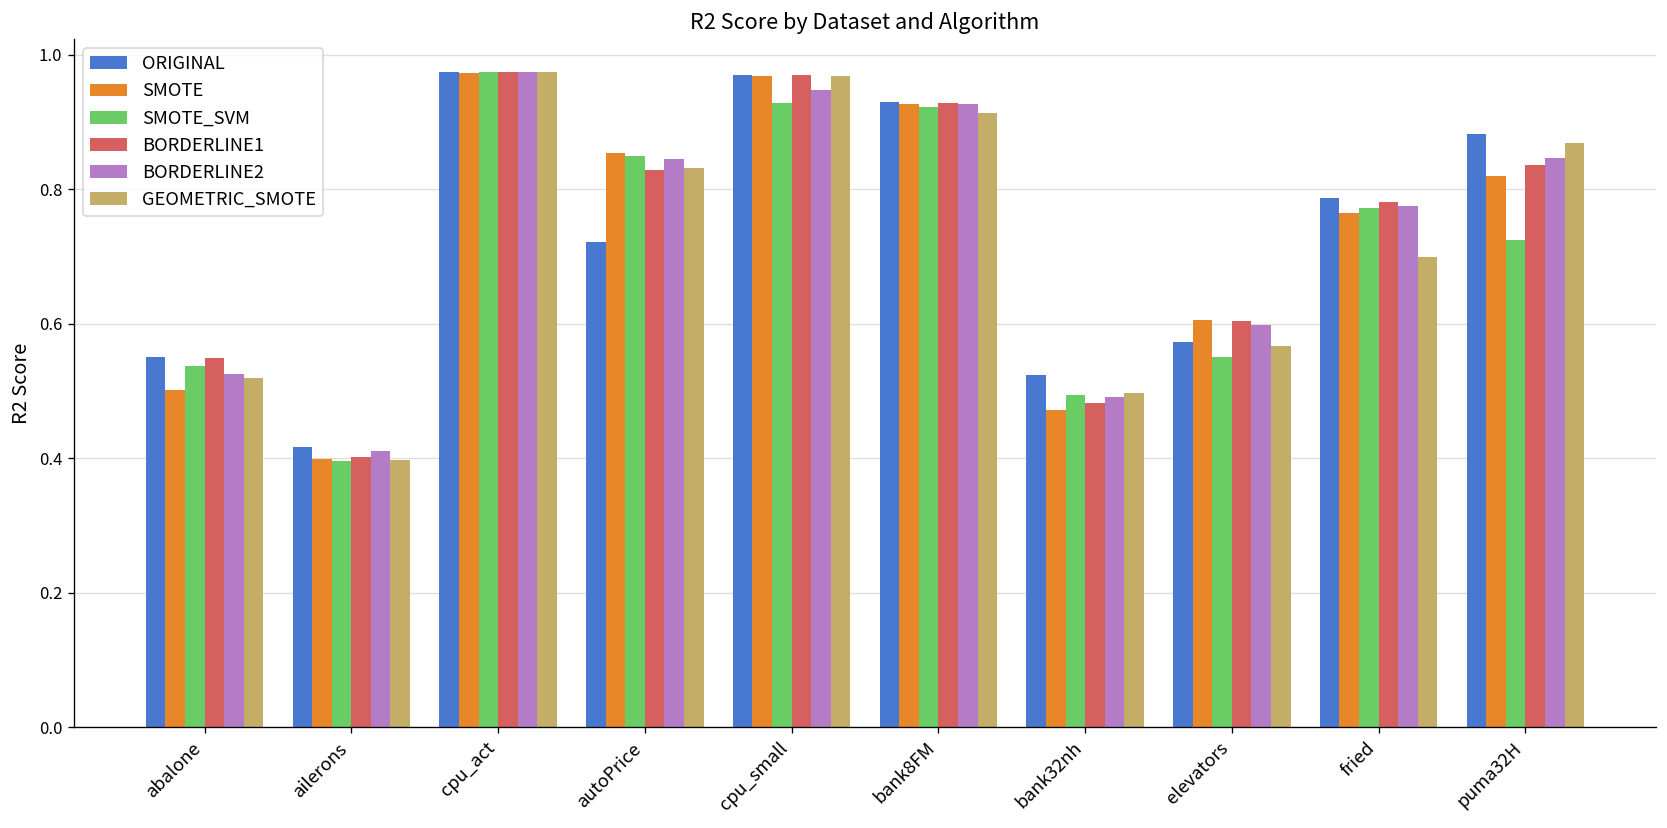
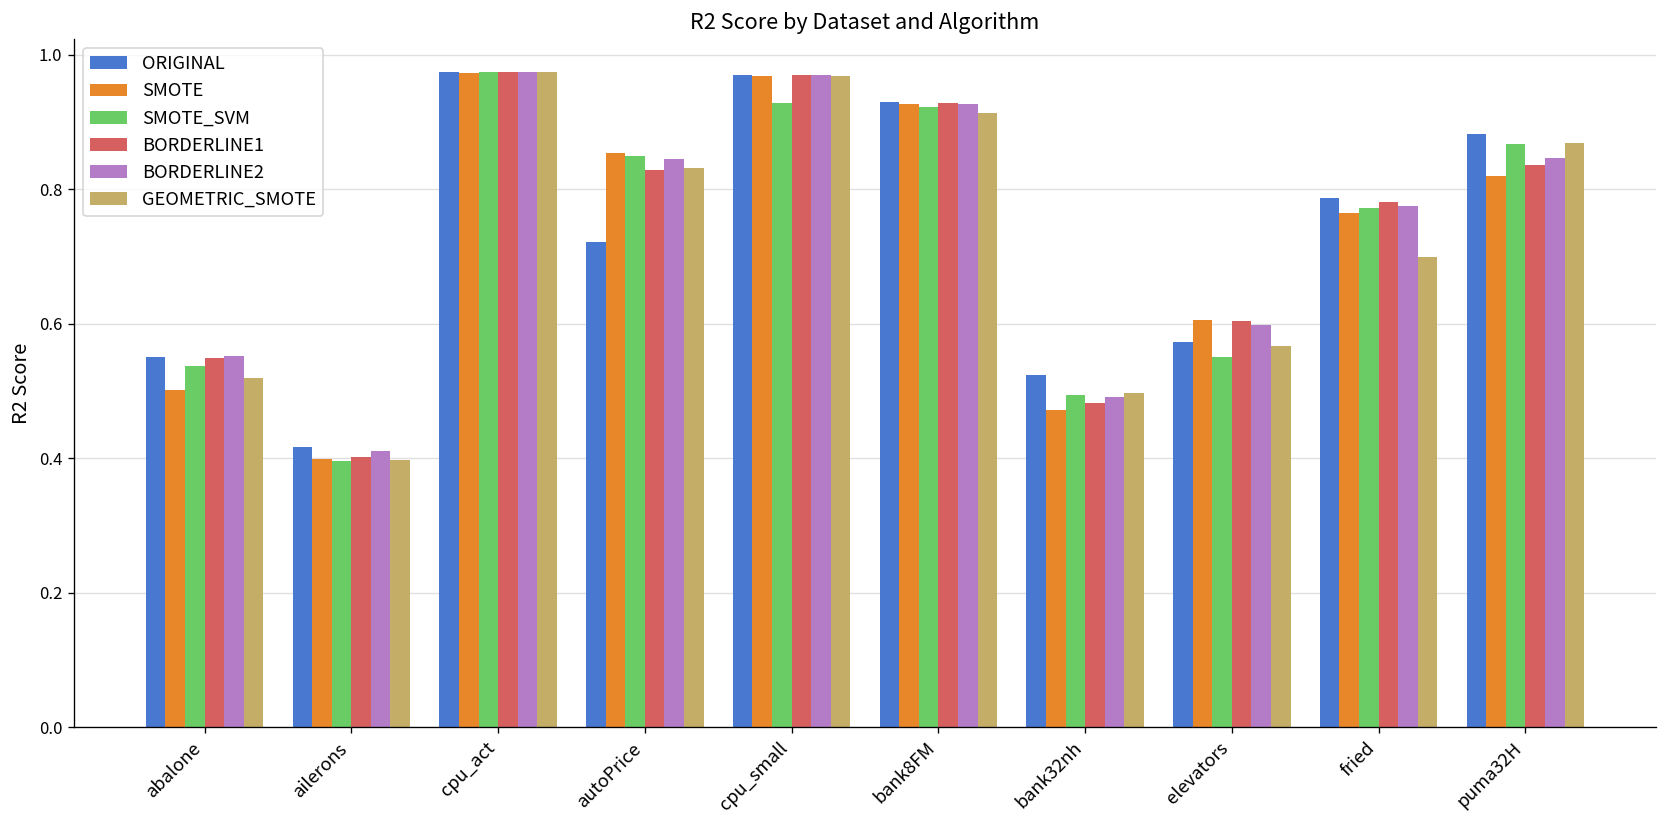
BORDERLINE2, abalone: 0.53 -> 0.55
BORDERLINE2, cpu_small: 0.95 -> 0.97
SMOTE_SVM, puma32H: 0.73 -> 0.87
